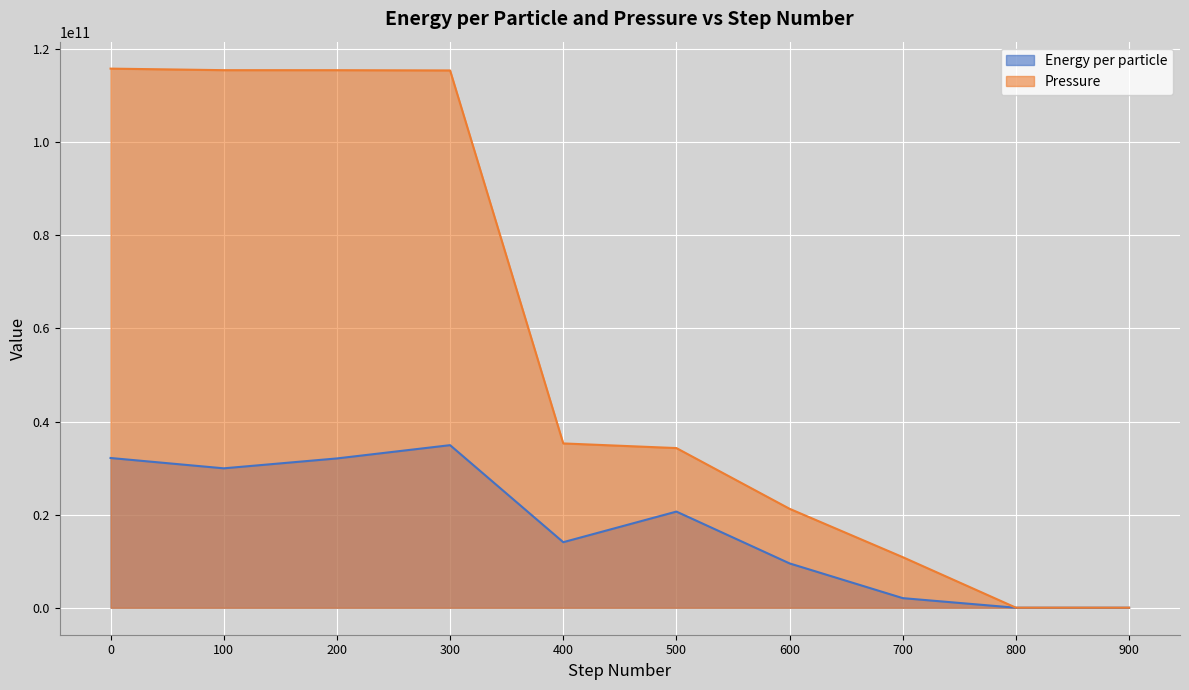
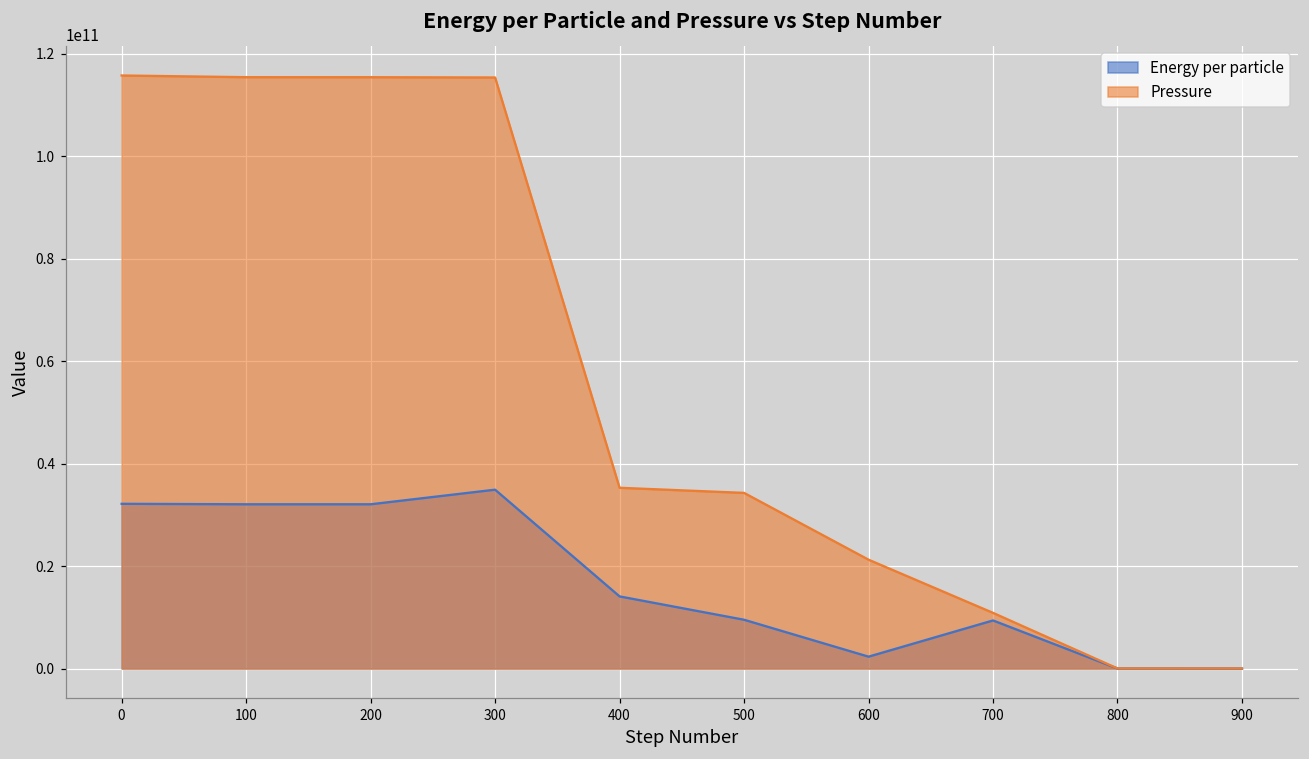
Energy per particle, 100: 30000000000 -> 32000000000
Energy per particle, 500: 21000000000 -> 10000000000
Energy per particle, 600: 10000000000 -> 2000000000
Energy per particle, 700: 2000000000 -> 9000000000
